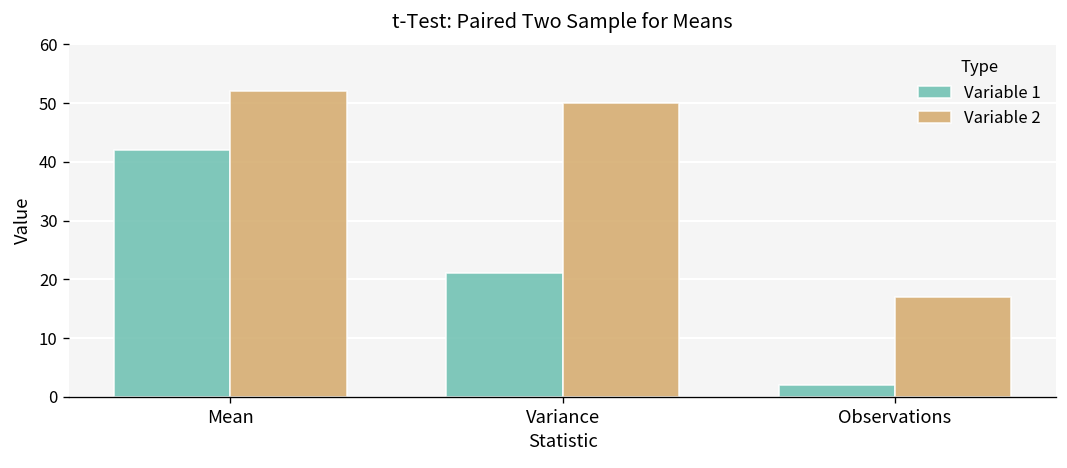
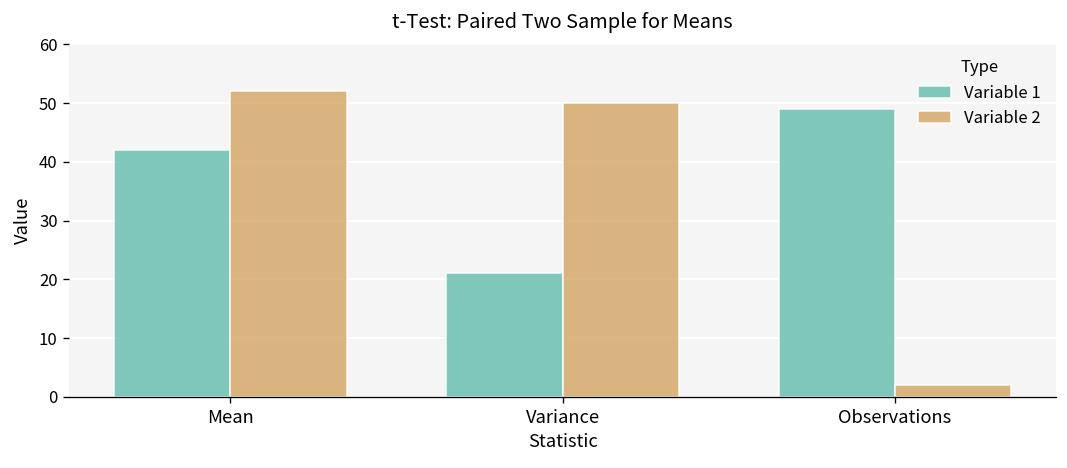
Variable 1, Observations: 2 -> 49
Variable 2, Observations: 17 -> 2
